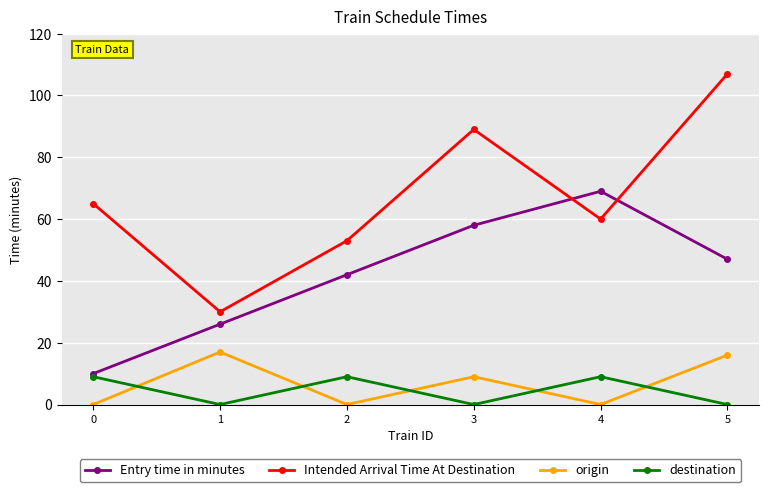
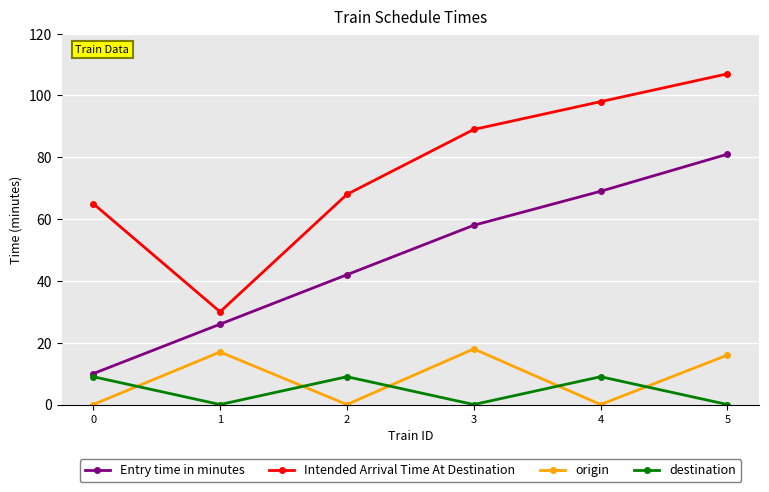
Intended Arrival Time At Destination, 2: 53 -> 68
origin, 3: 9 -> 18
Intended Arrival Time At Destination, 4: 60 -> 98
Entry time in minutes, 5: 47 -> 81
